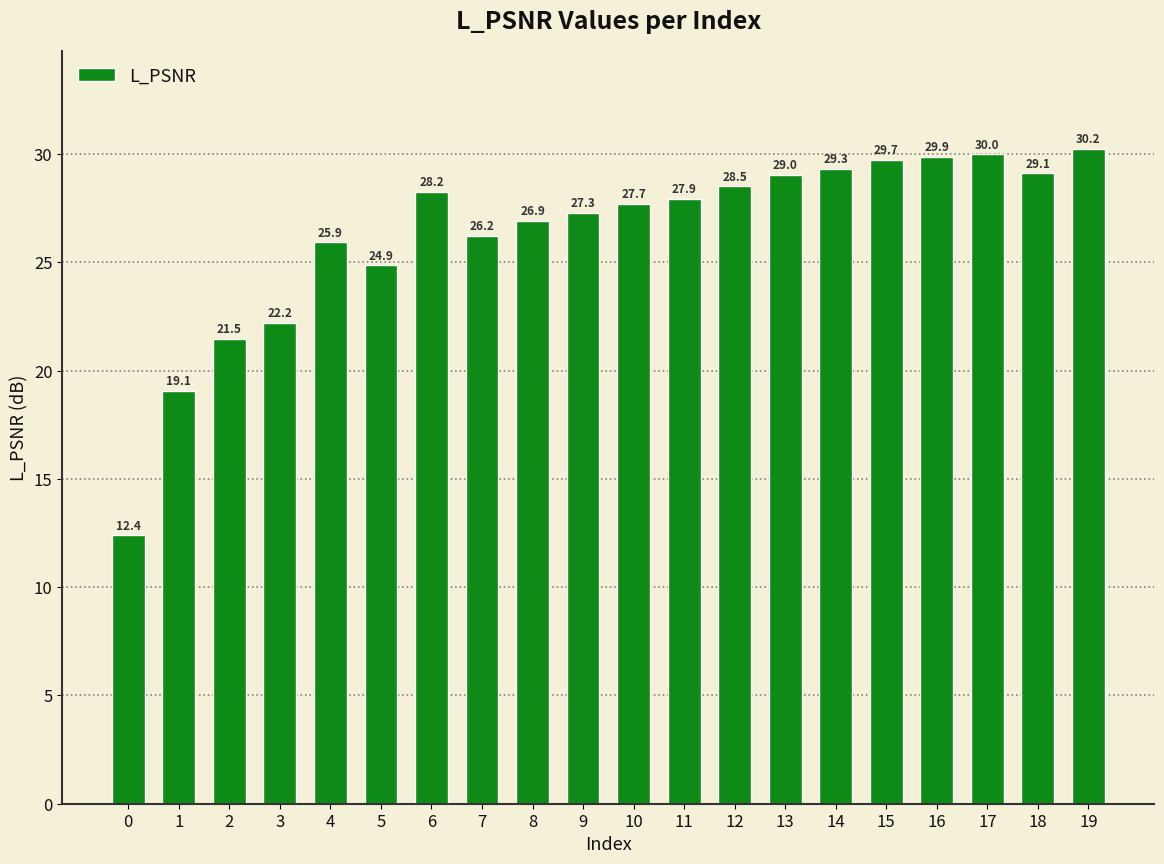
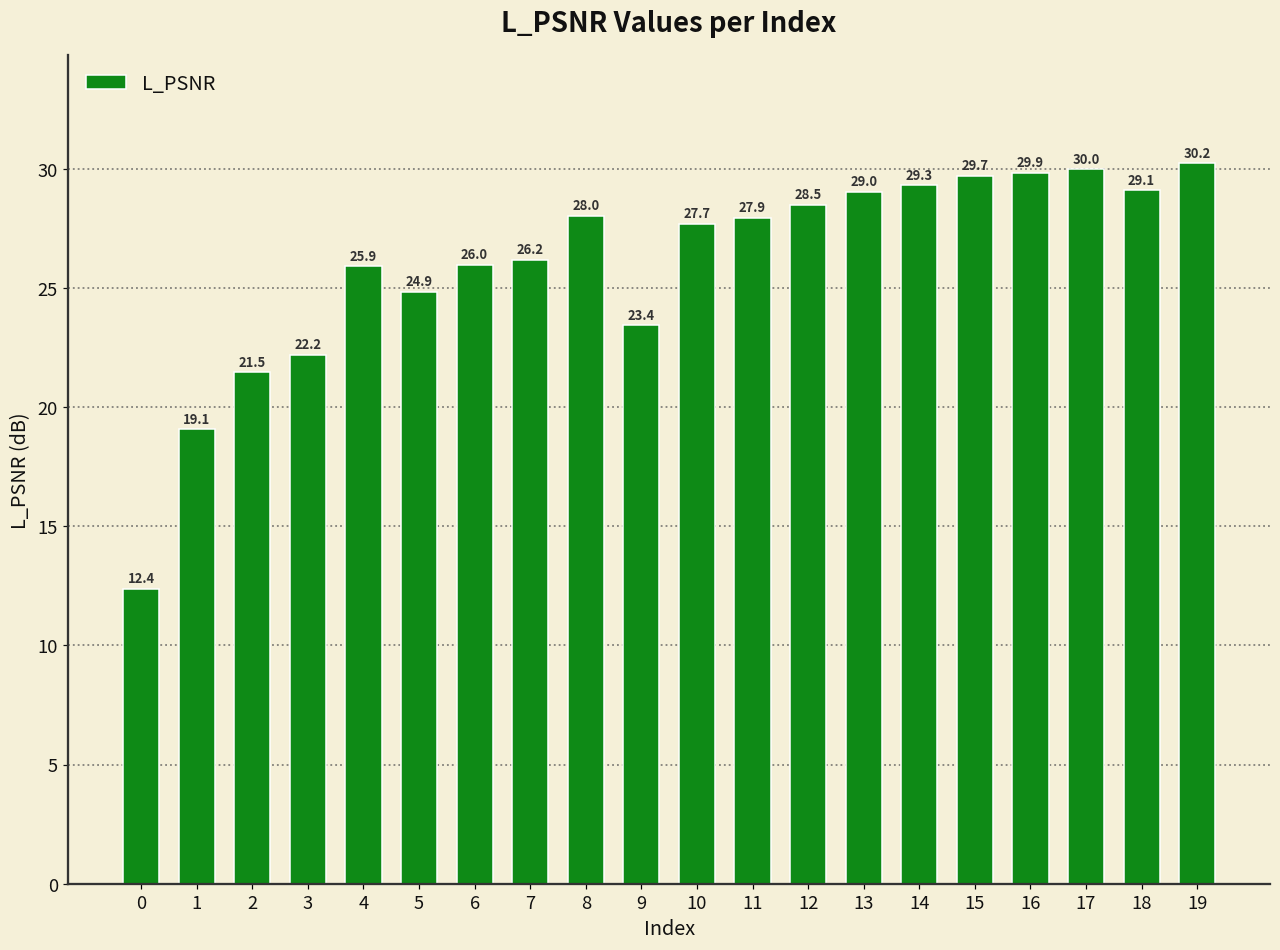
6: 28.2 -> 26.0
8: 26.9 -> 28.0
9: 27.3 -> 23.4
